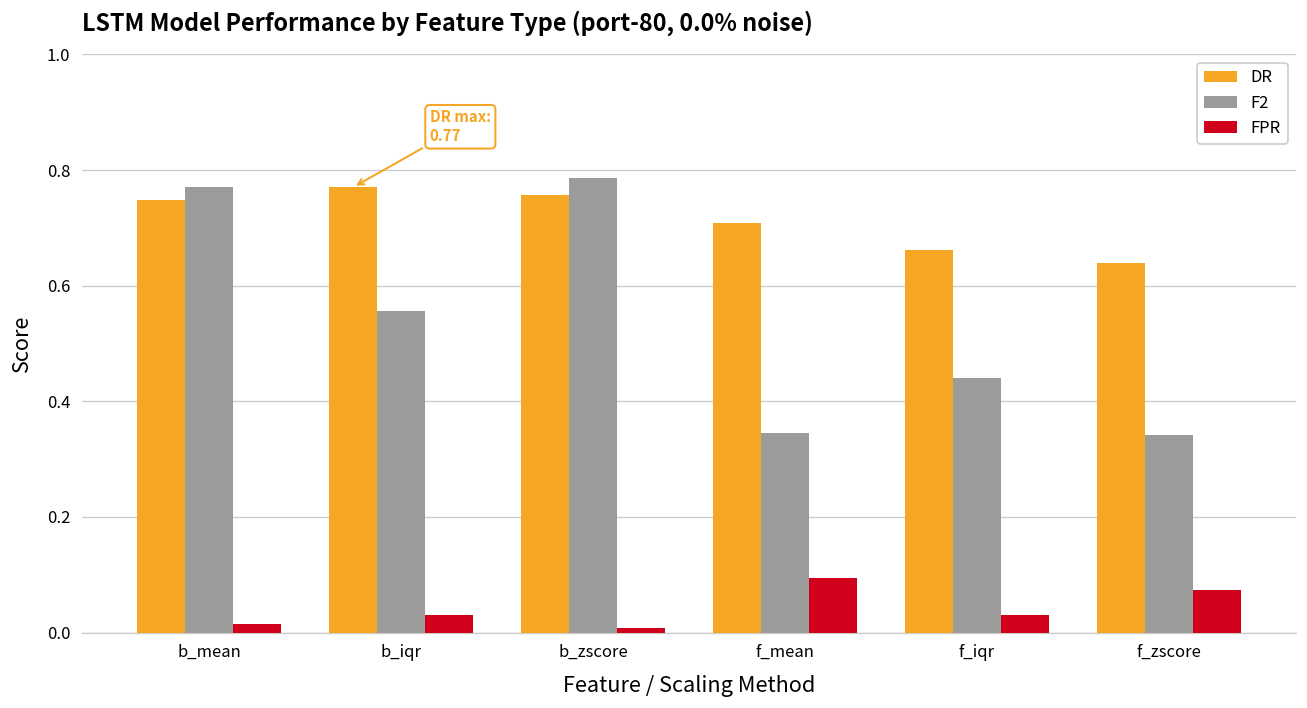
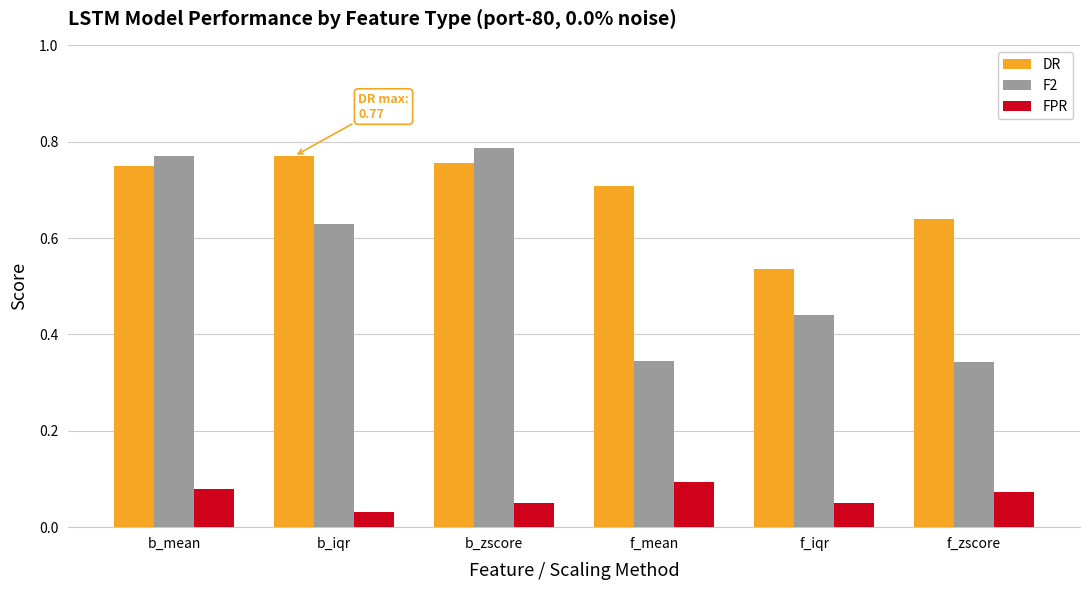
FPR, b_mean: 0.02 -> 0.08
F2, b_iqr: 0.56 -> 0.63
FPR, b_zscore: 0.01 -> 0.05
DR, f_iqr: 0.66 -> 0.54
FPR, f_iqr: 0.03 -> 0.05
